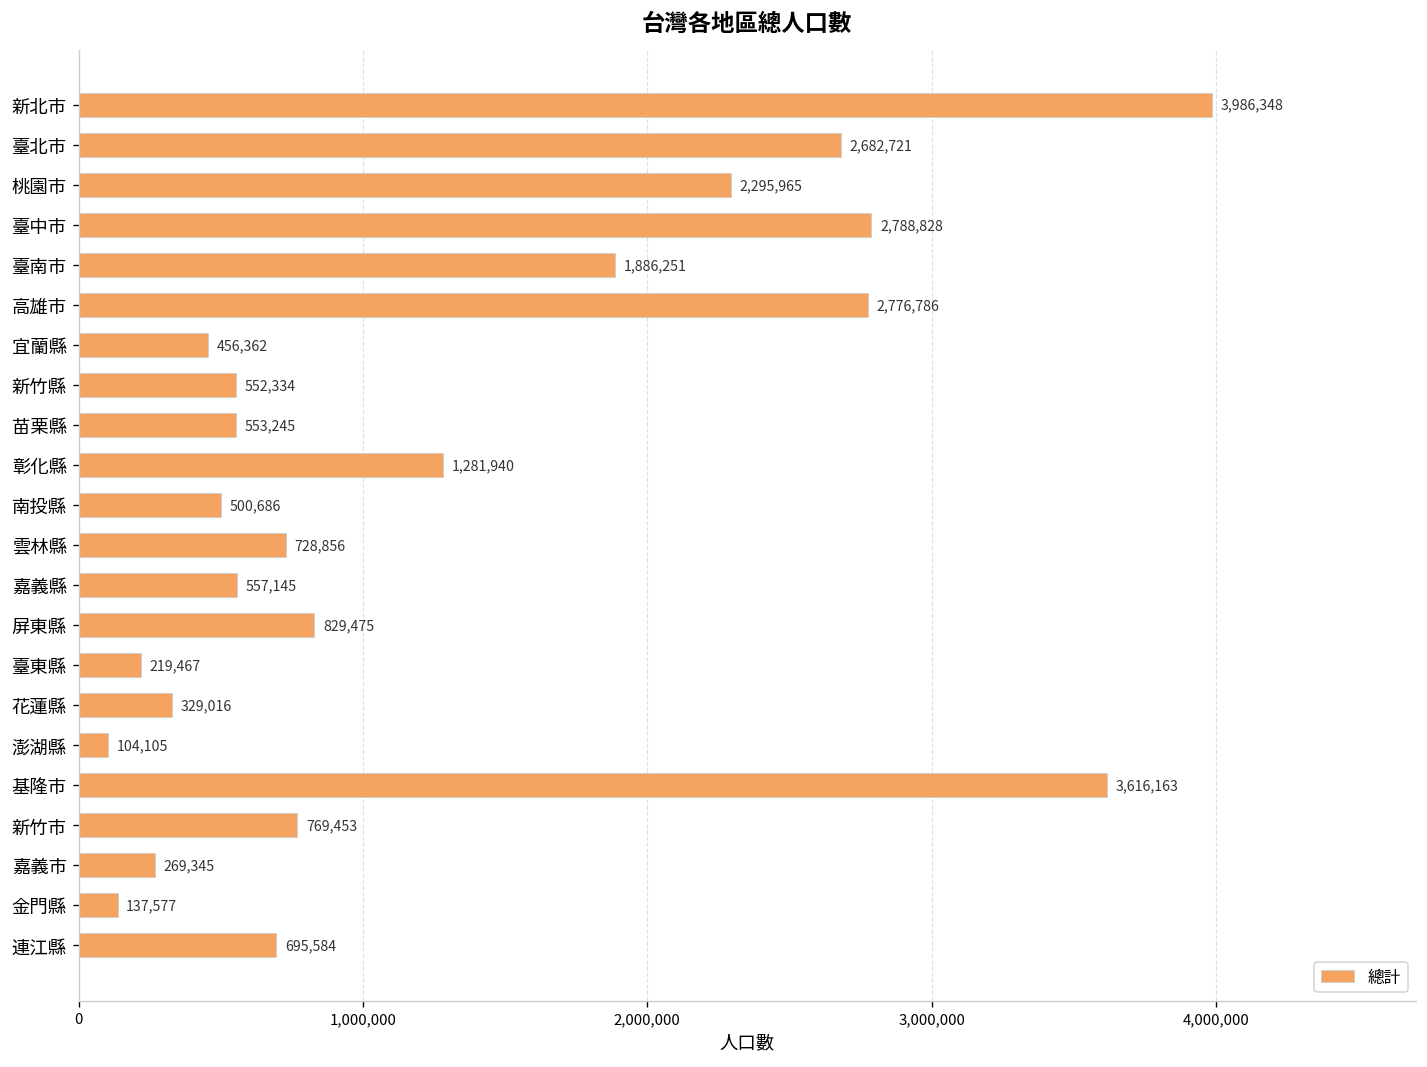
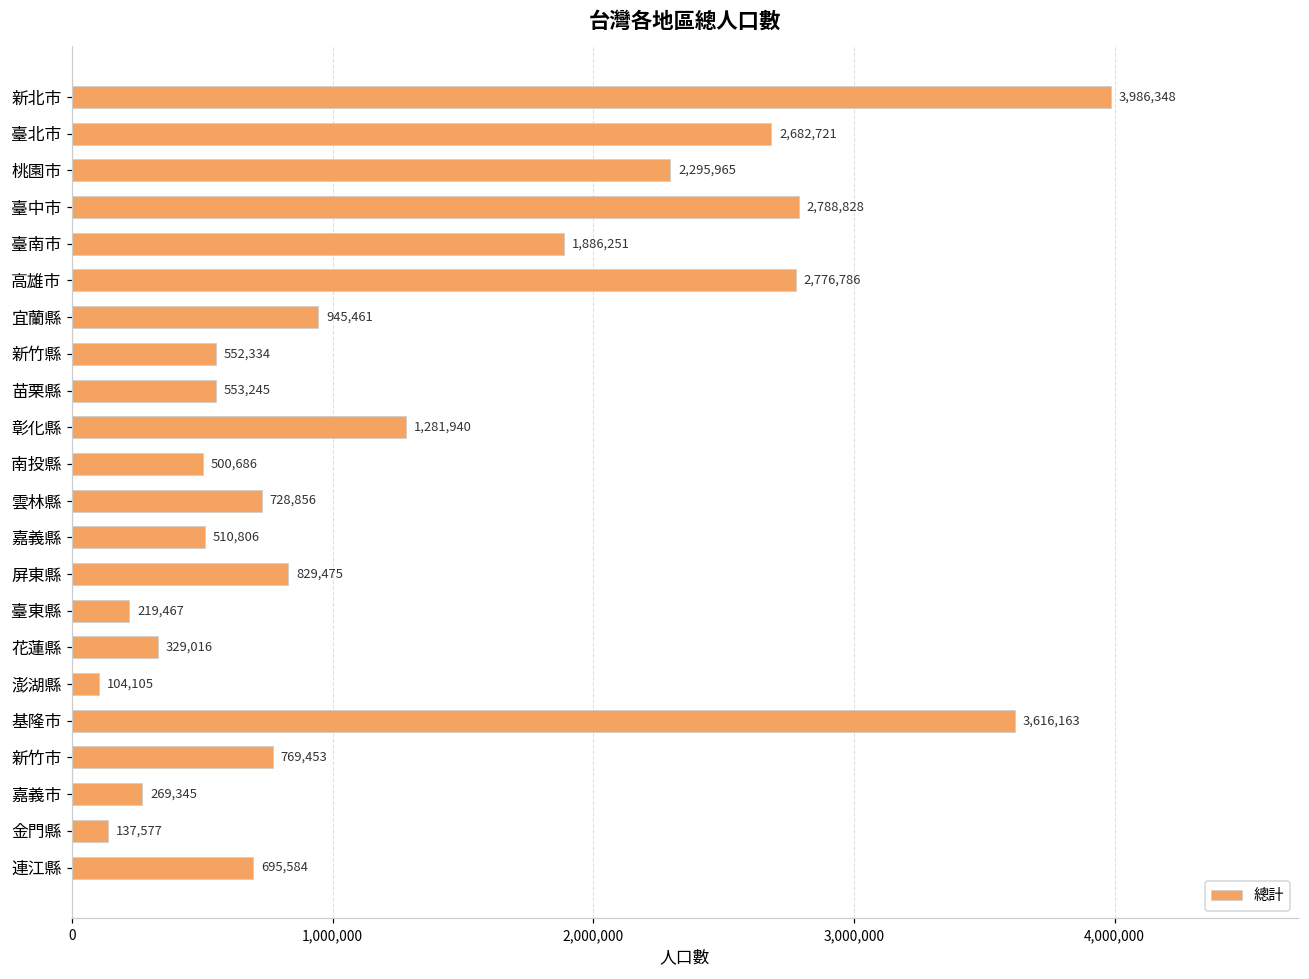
宜蘭縣: 456,362 -> 945,461
嘉義縣: 557,145 -> 510,806
